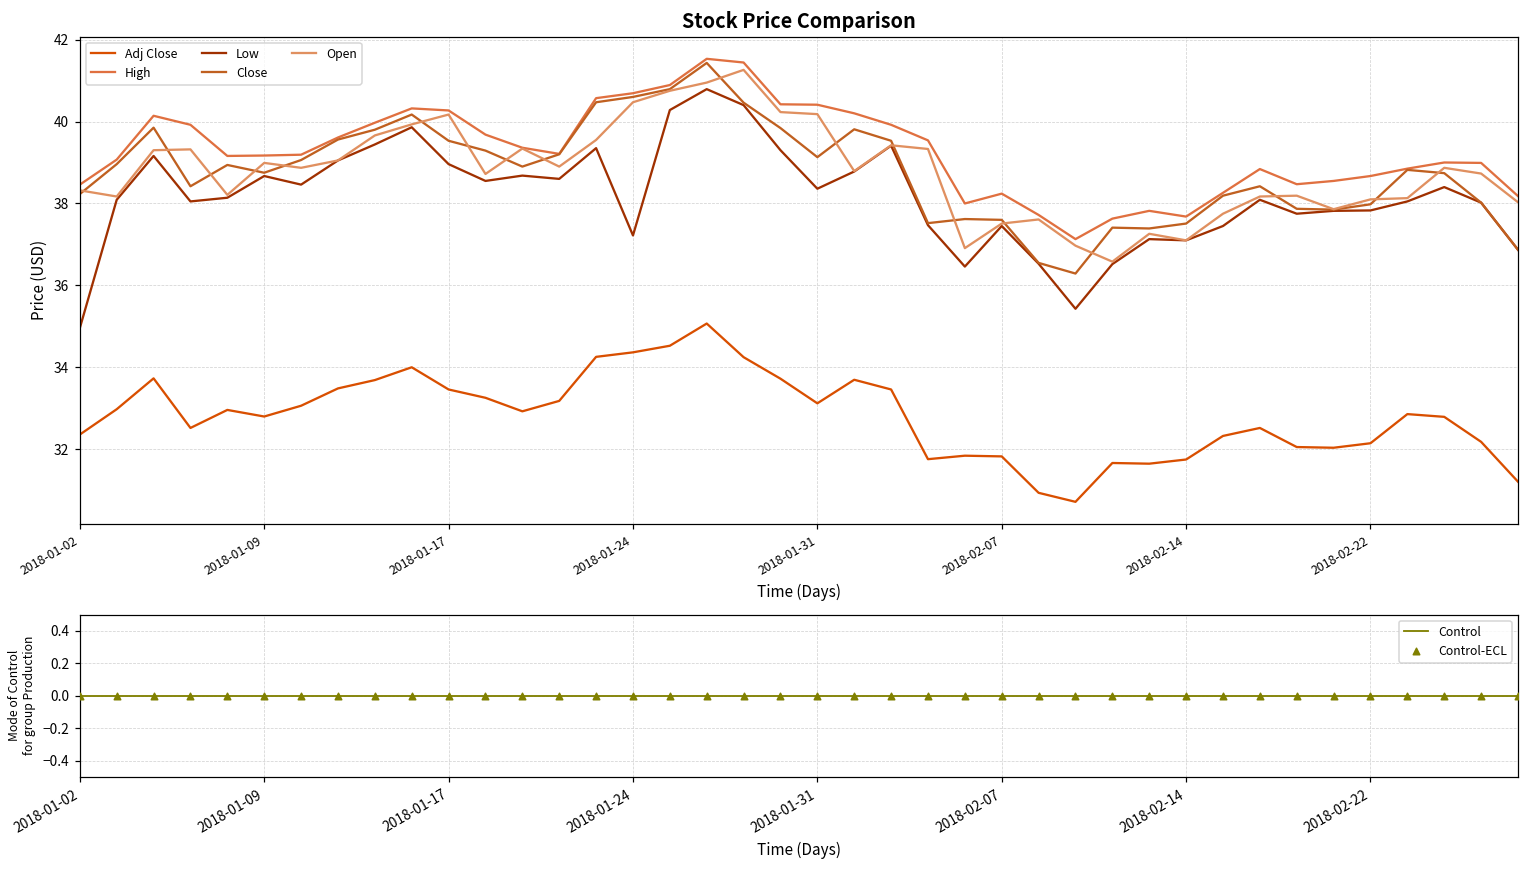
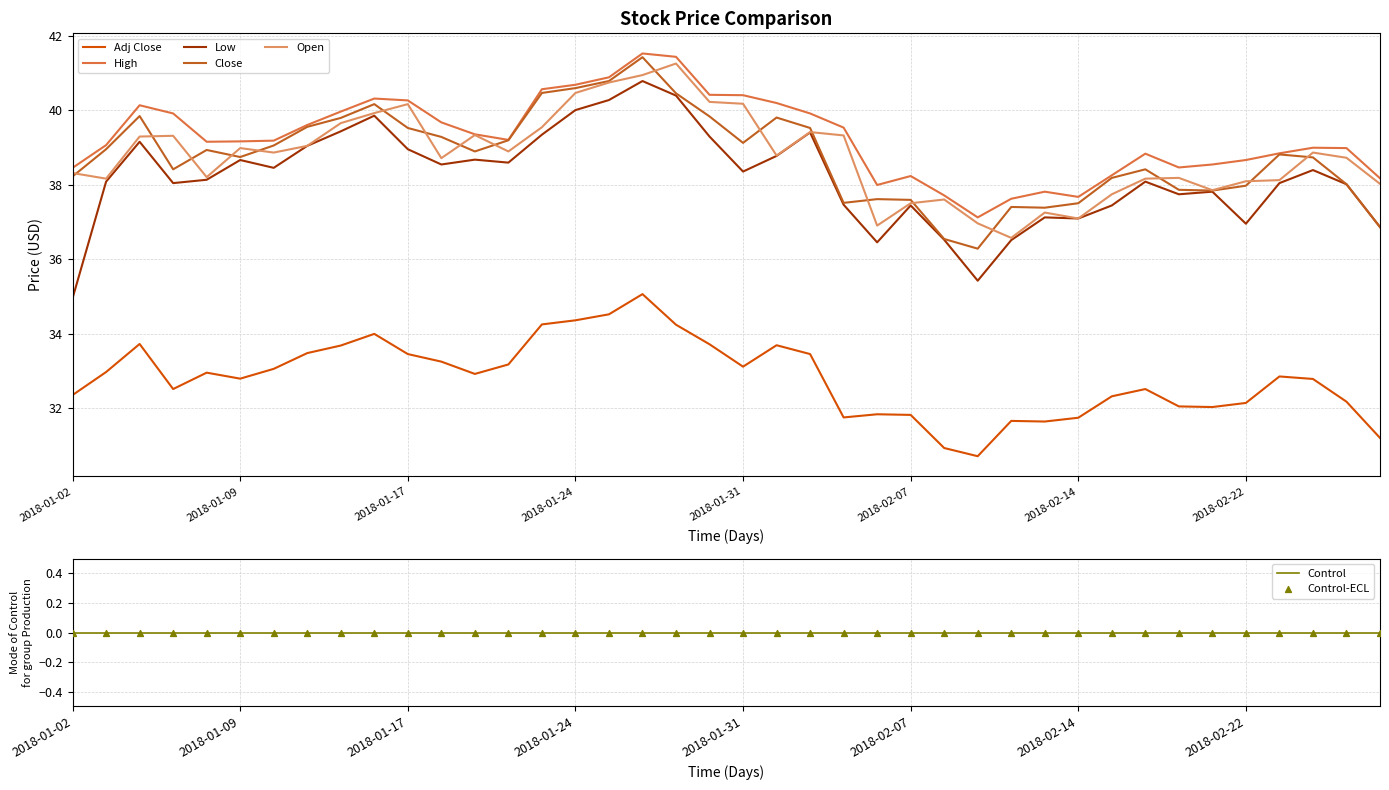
Stock Price Comparison, Low, 2018-01-24: 37.2 -> 40.0
Stock Price Comparison, Low, 2018-02-22: 37.8 -> 37.0
